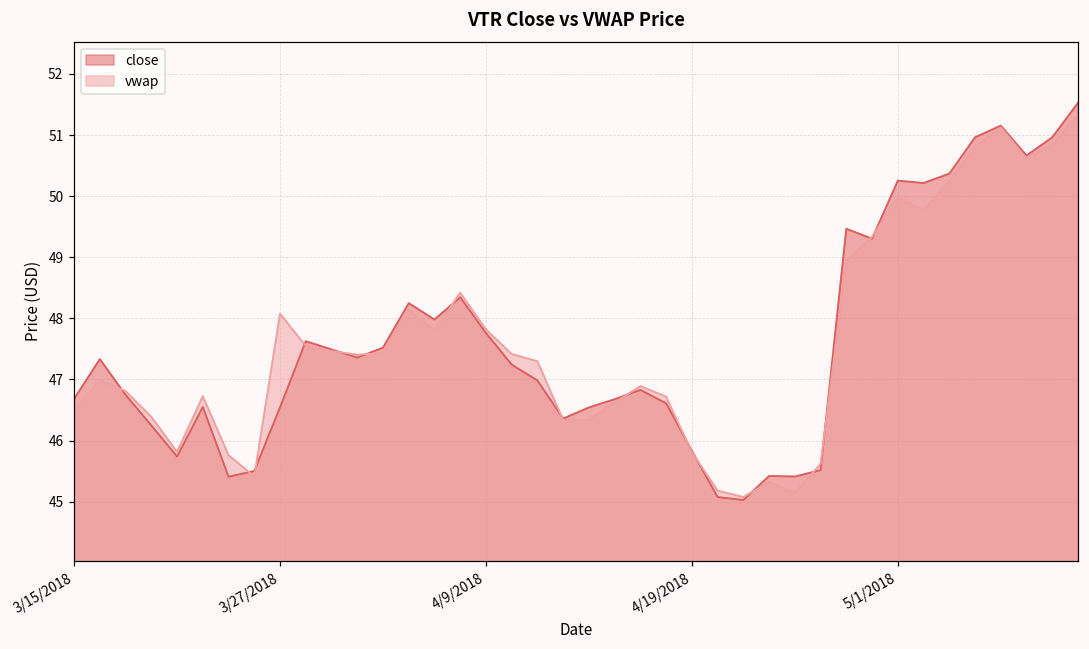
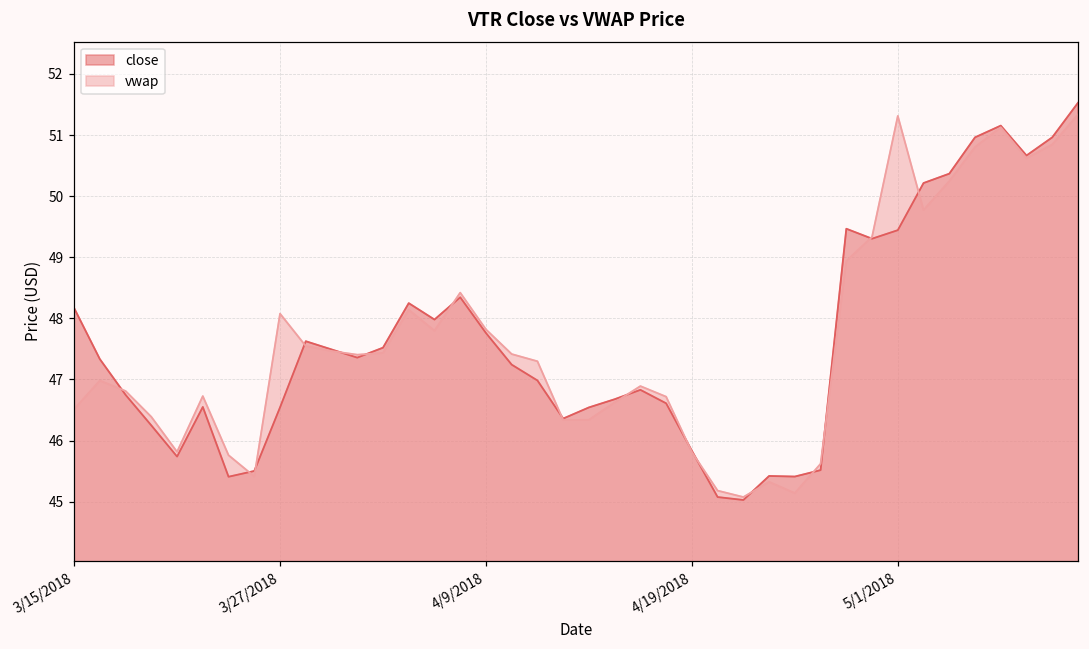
close, 3/15/2018: 46.7 -> 48.2
close, 5/1/2018: 50.3 -> 49.4
vwap, 5/1/2018: 50.0 -> 51.3
